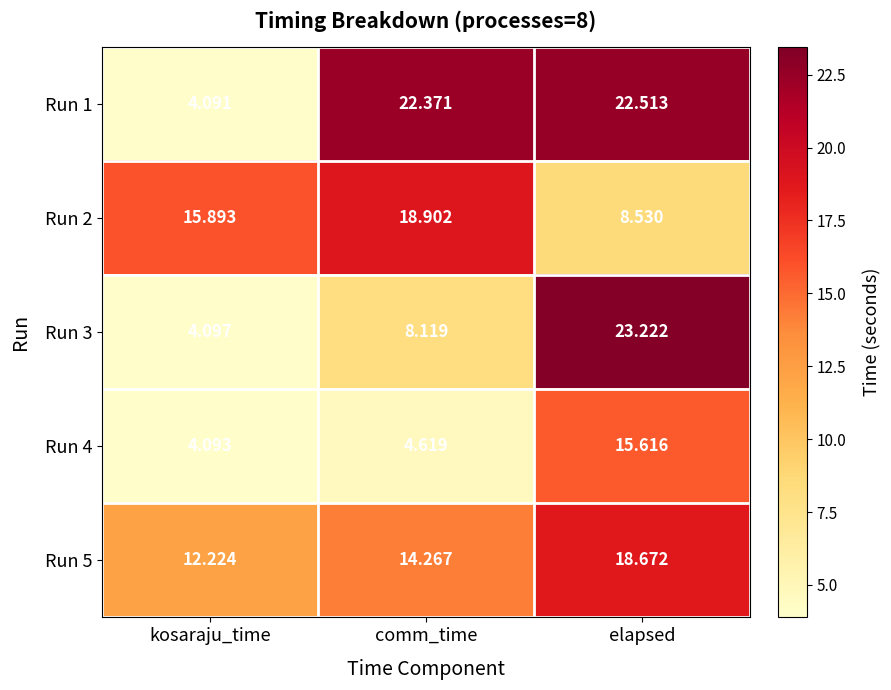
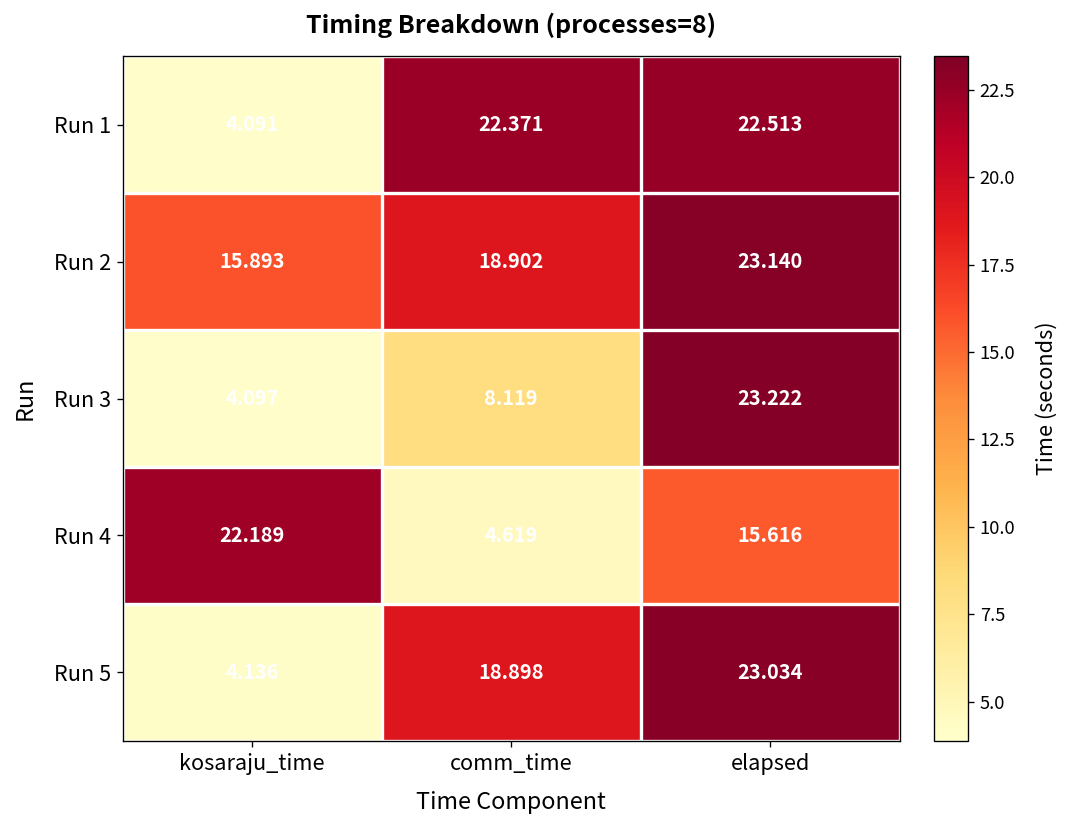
Run 2, elapsed: 8.530 -> 23.140
Run 4, kosaraju_time: 4.093 -> 22.189
Run 5, kosaraju_time: 12.224 -> 4.136
Run 5, comm_time: 14.267 -> 18.898
Run 5, elapsed: 18.672 -> 23.034
